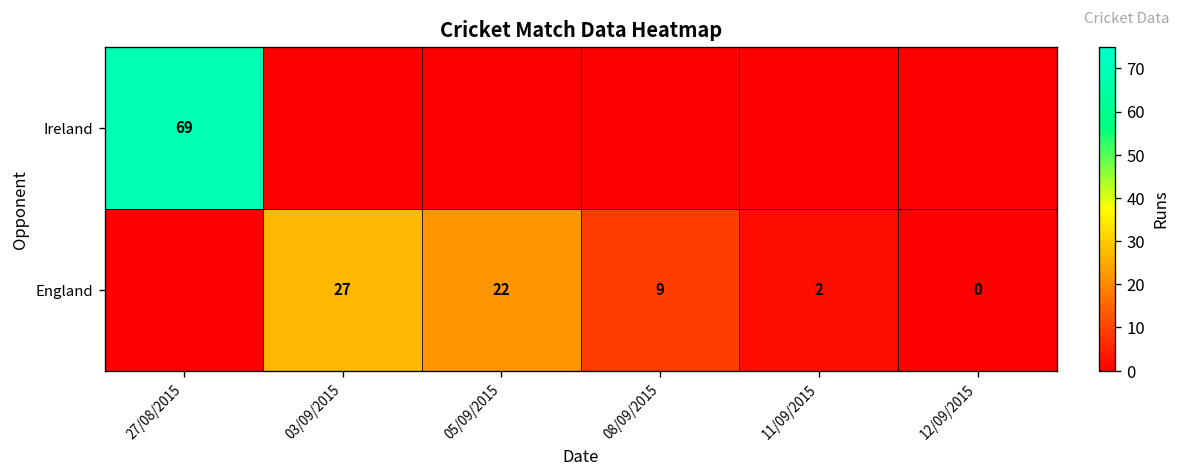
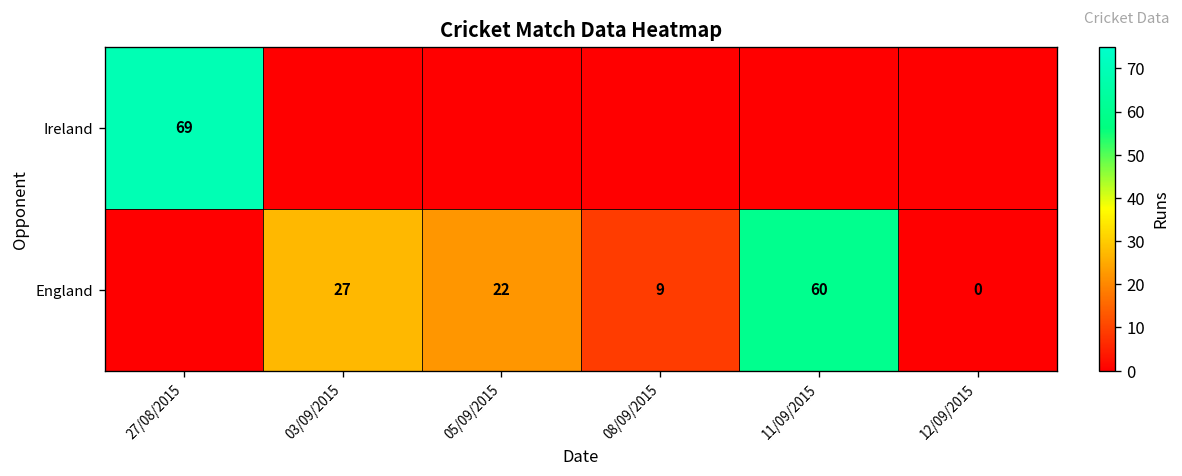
England, 11/09/2015: 2 -> 60
